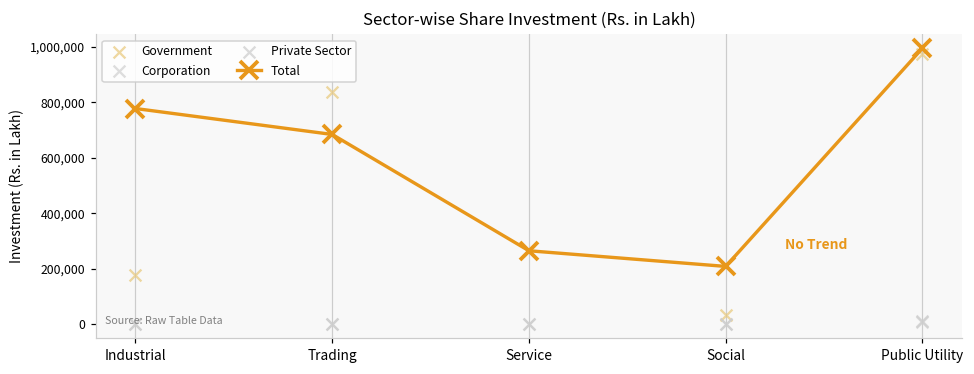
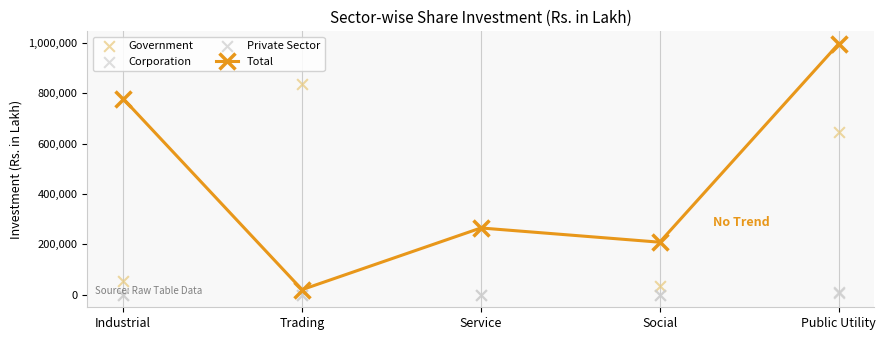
Government, Industrial: 180,000 -> 50,000
Total, Trading: 680,000 -> 20,000
Government, Public Utility: 980,000 -> 650,000
